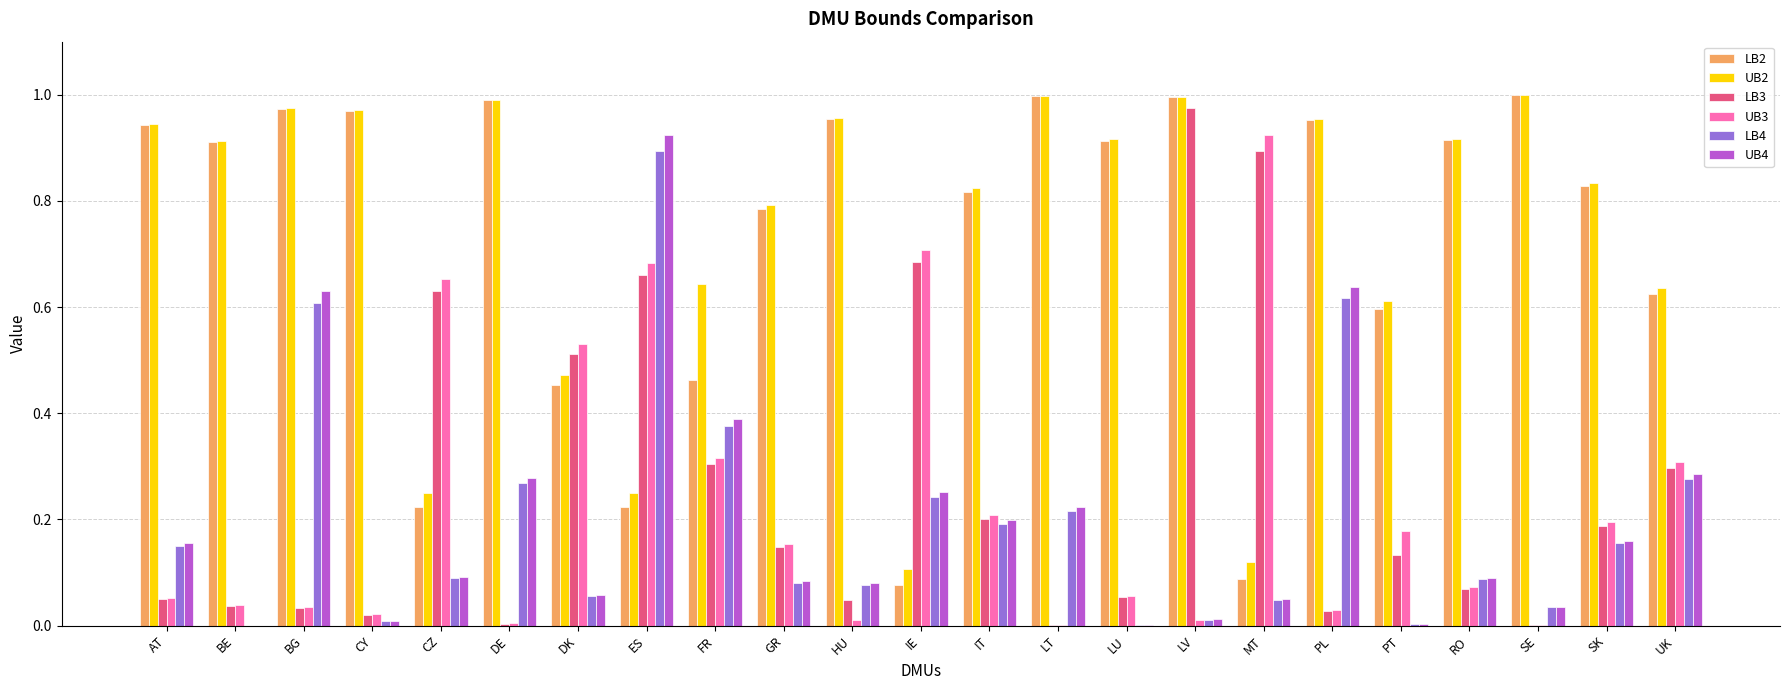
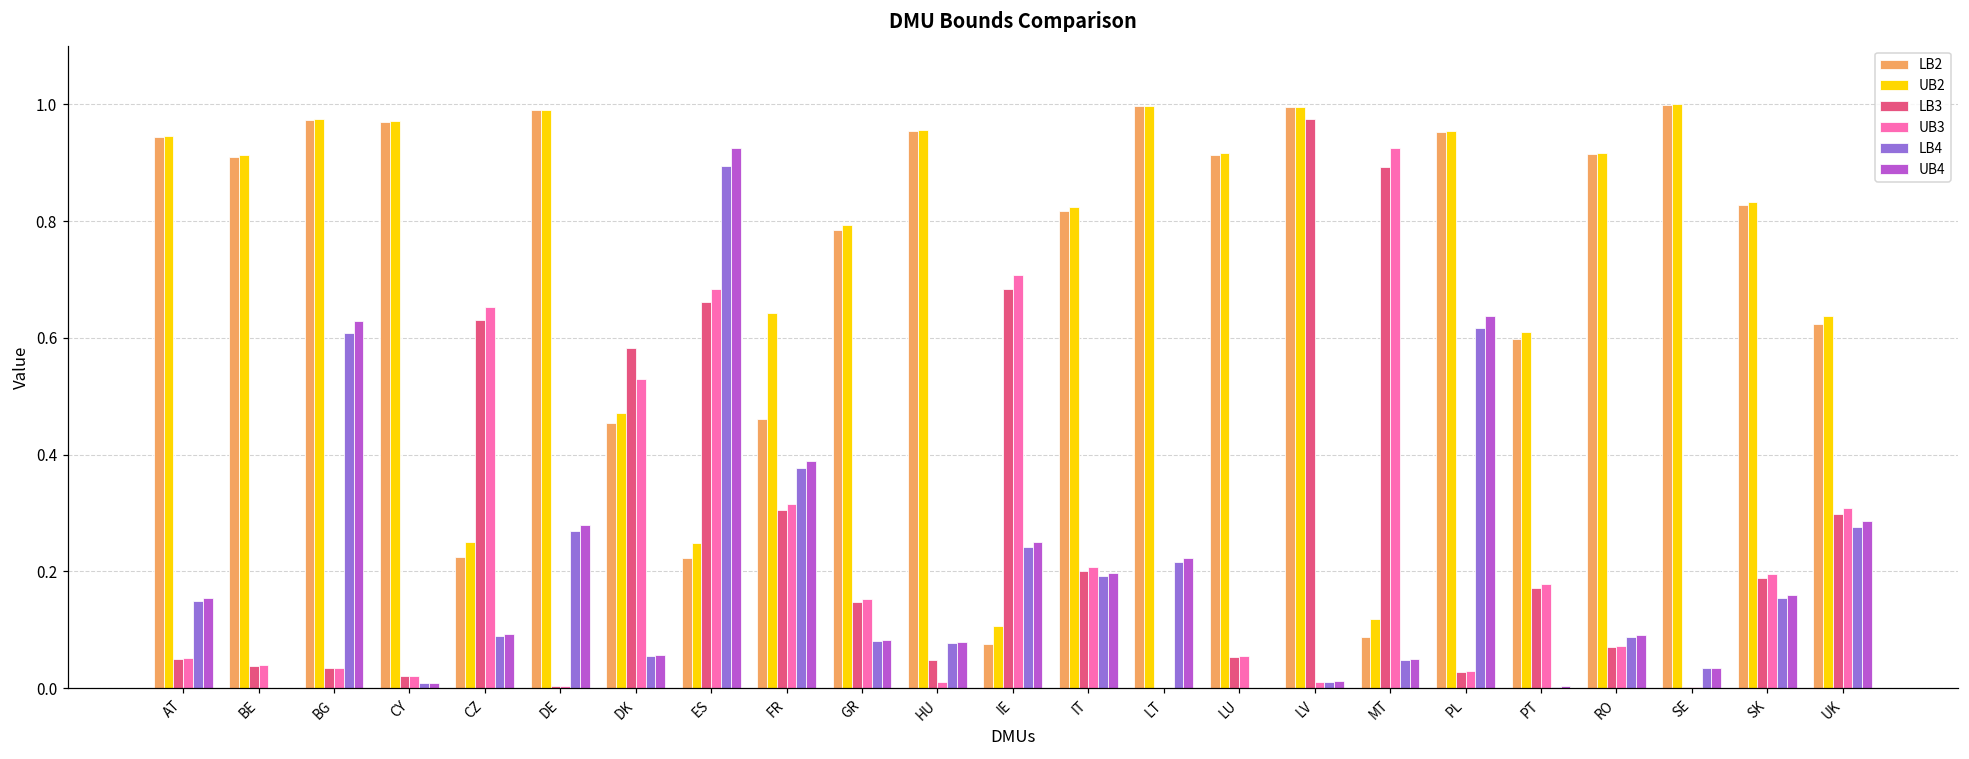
LB3, DK: 0.51 -> 0.58
LB3, PT: 0.13 -> 0.17
